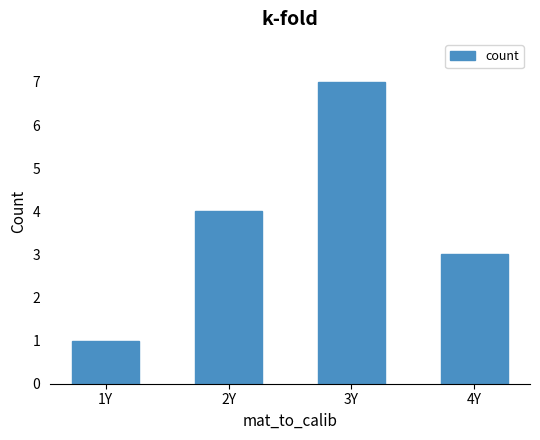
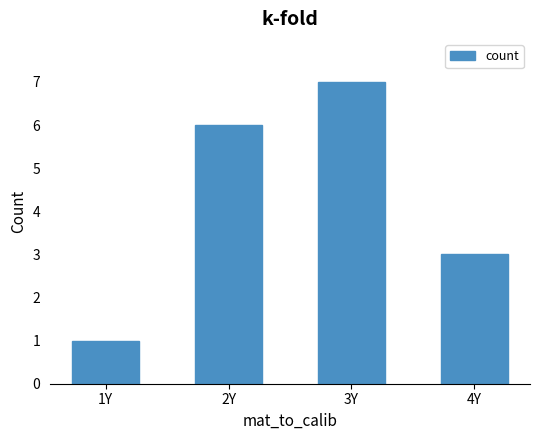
2Y: 4 -> 6
